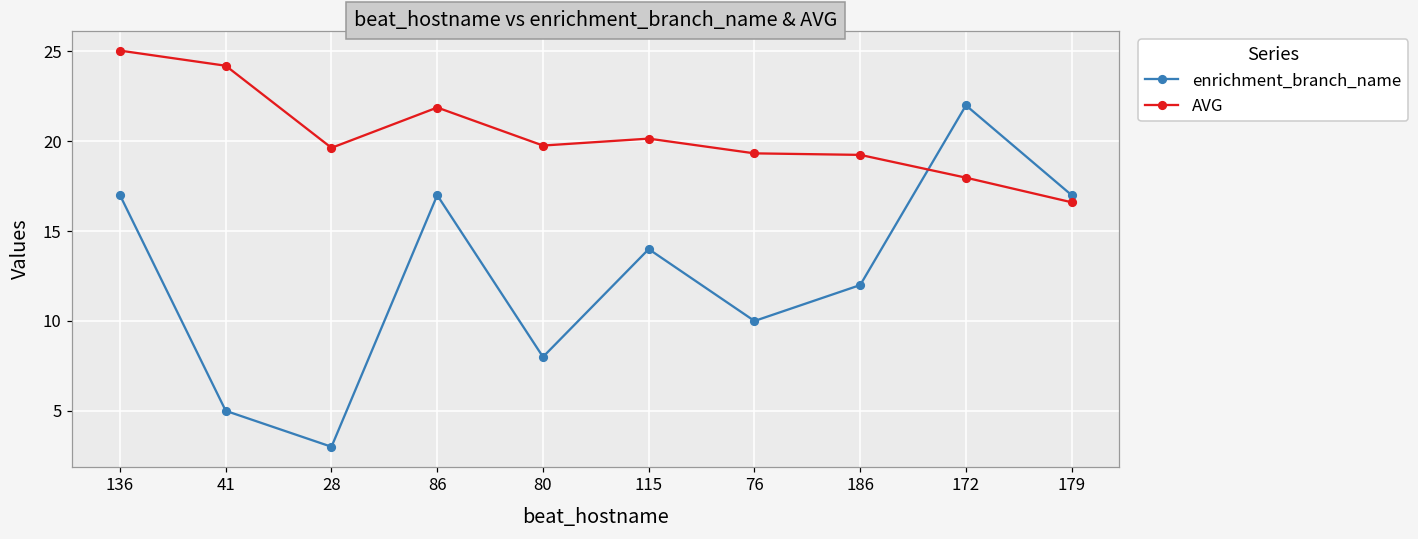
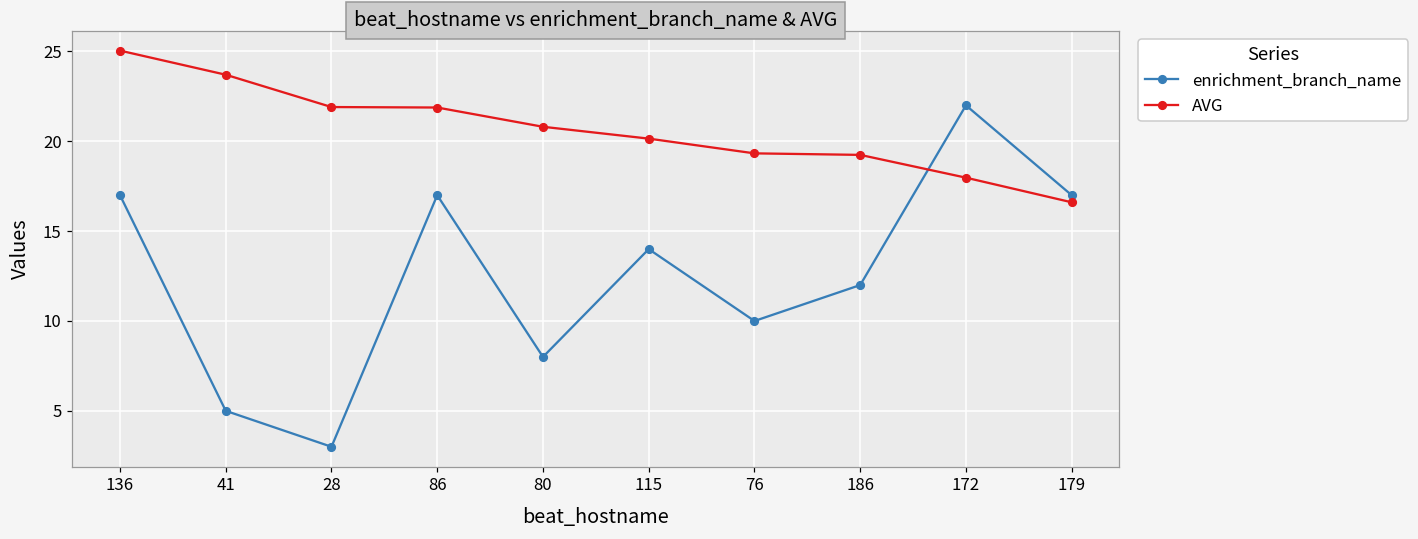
AVG, 41: 24.2 -> 23.7
AVG, 28: 19.6 -> 21.9
AVG, 80: 19.8 -> 20.8
